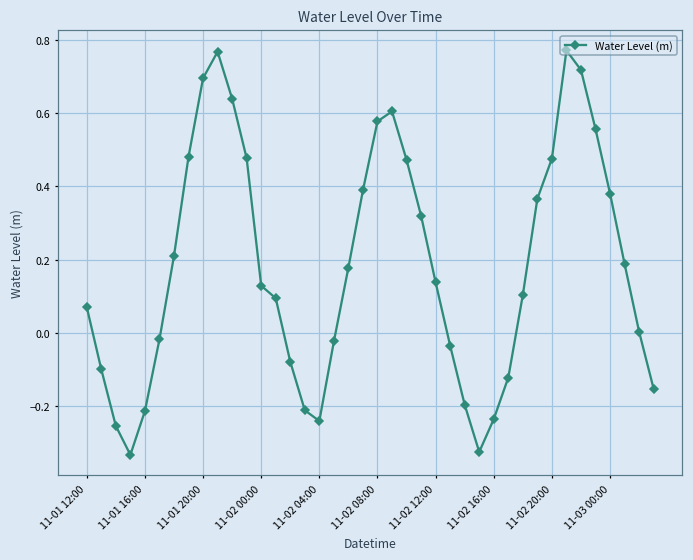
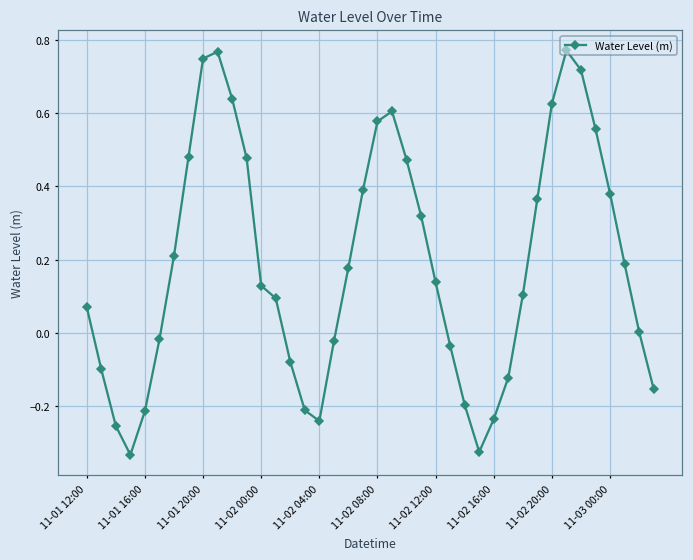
11-01 20:00: 0.69 -> 0.75
11-02 20:00: 0.48 -> 0.63
